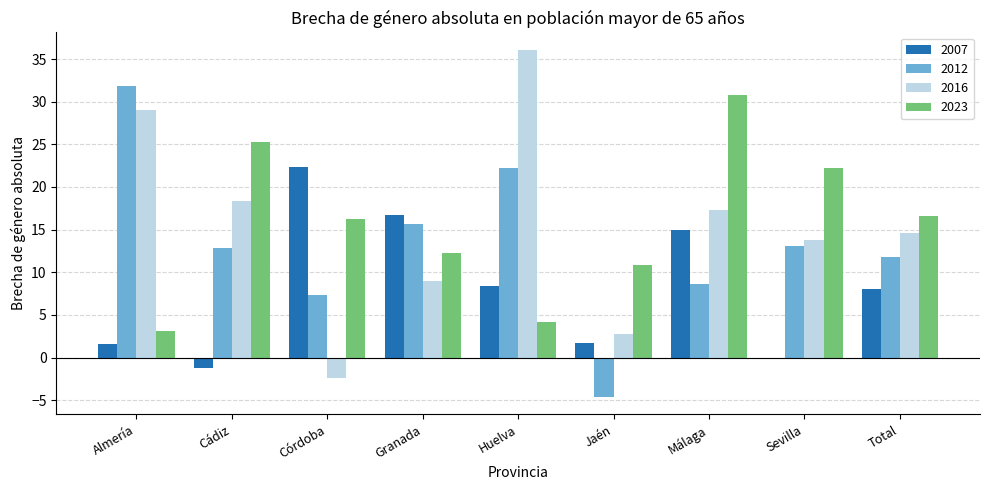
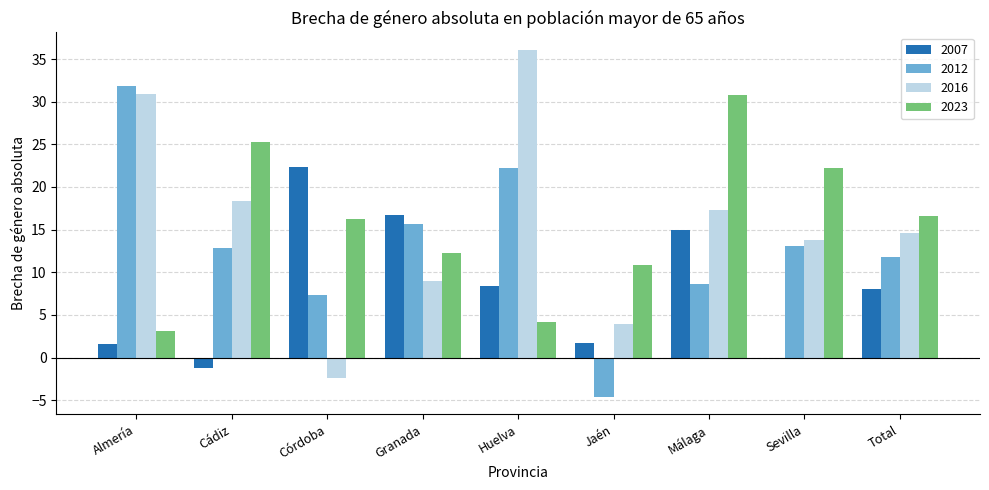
2016, Almería: 29 -> 31
2016, Jaén: 3 -> 4
